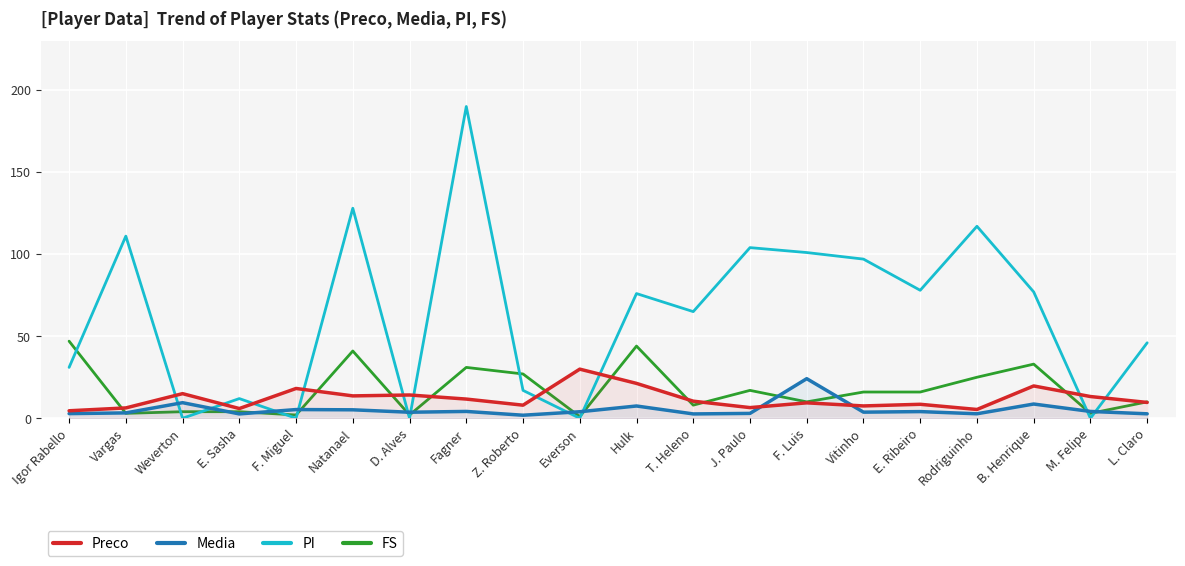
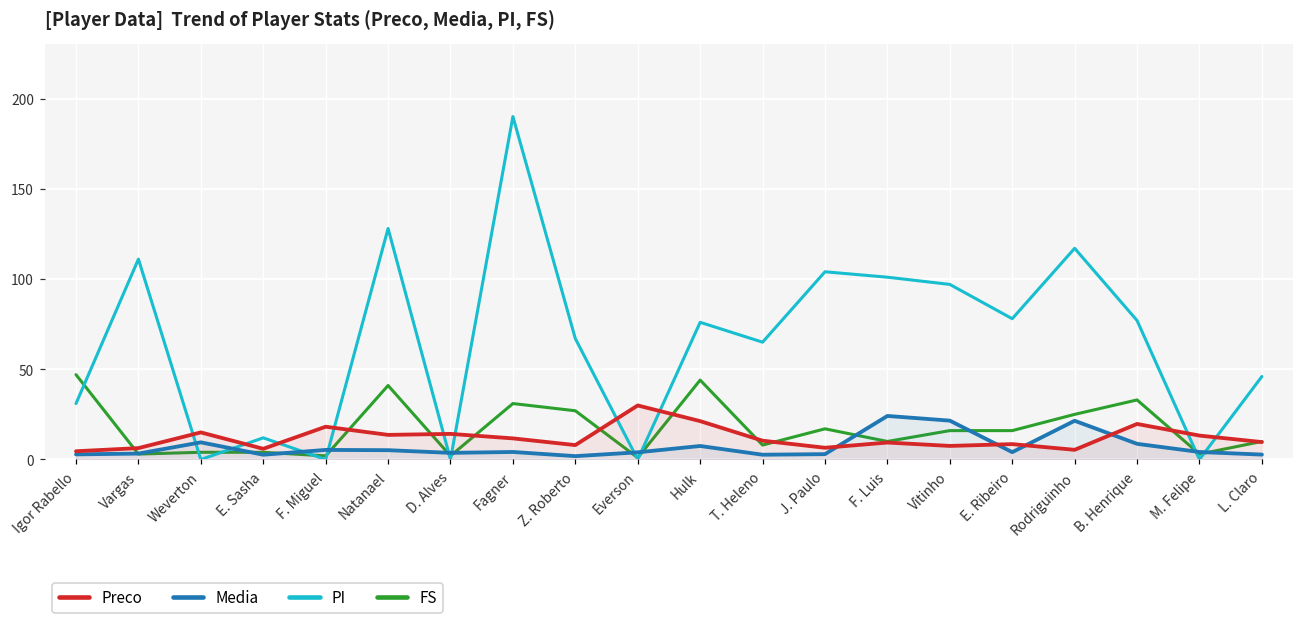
PI, Z. Roberto: 17 -> 67
Media, Vitinho: 4 -> 22
Media, Rodriguinho: 3 -> 21
